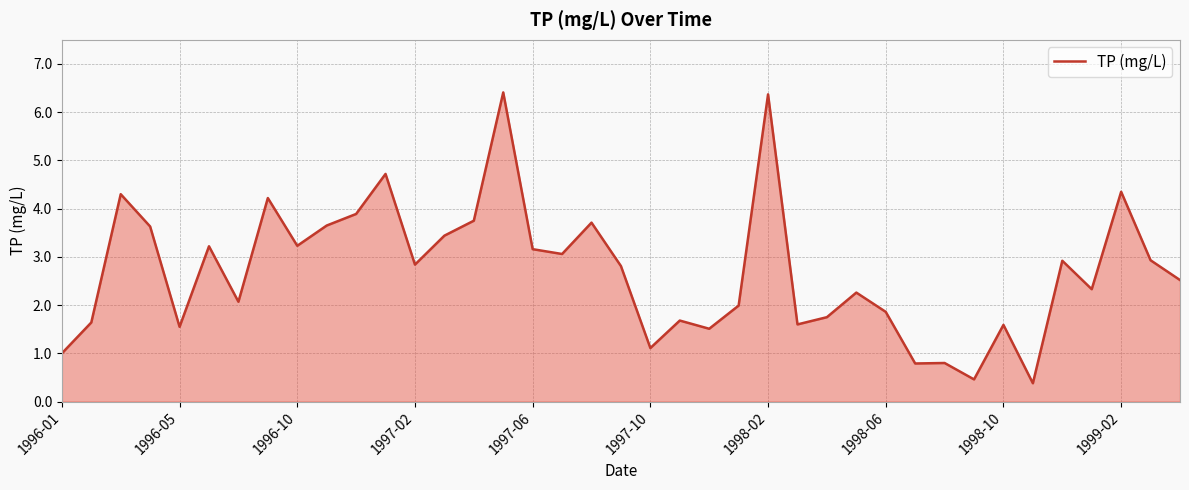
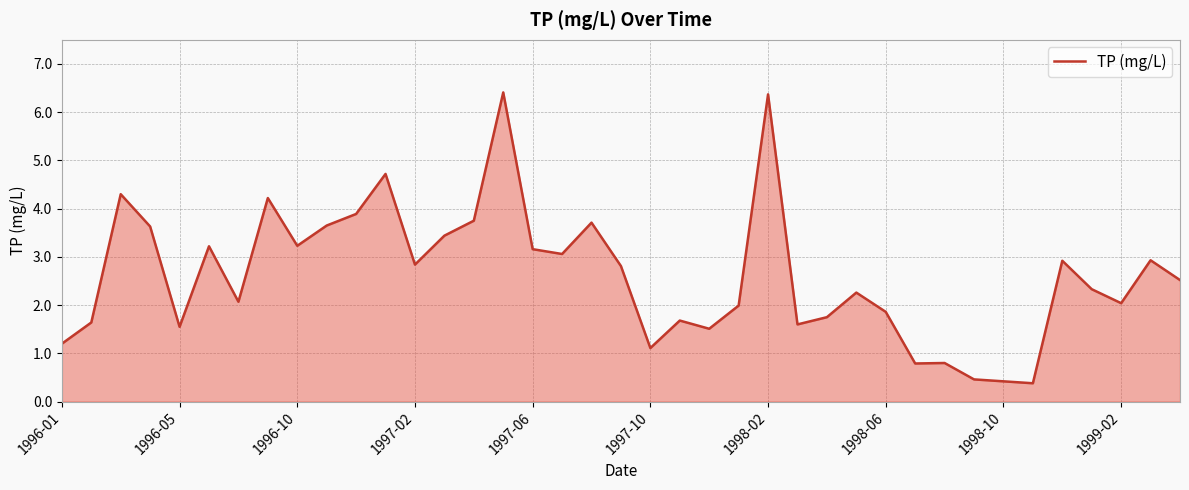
1996-01: 1.0 -> 1.2
1998-10: 1.6 -> 0.4
1999-02: 4.4 -> 2.0
